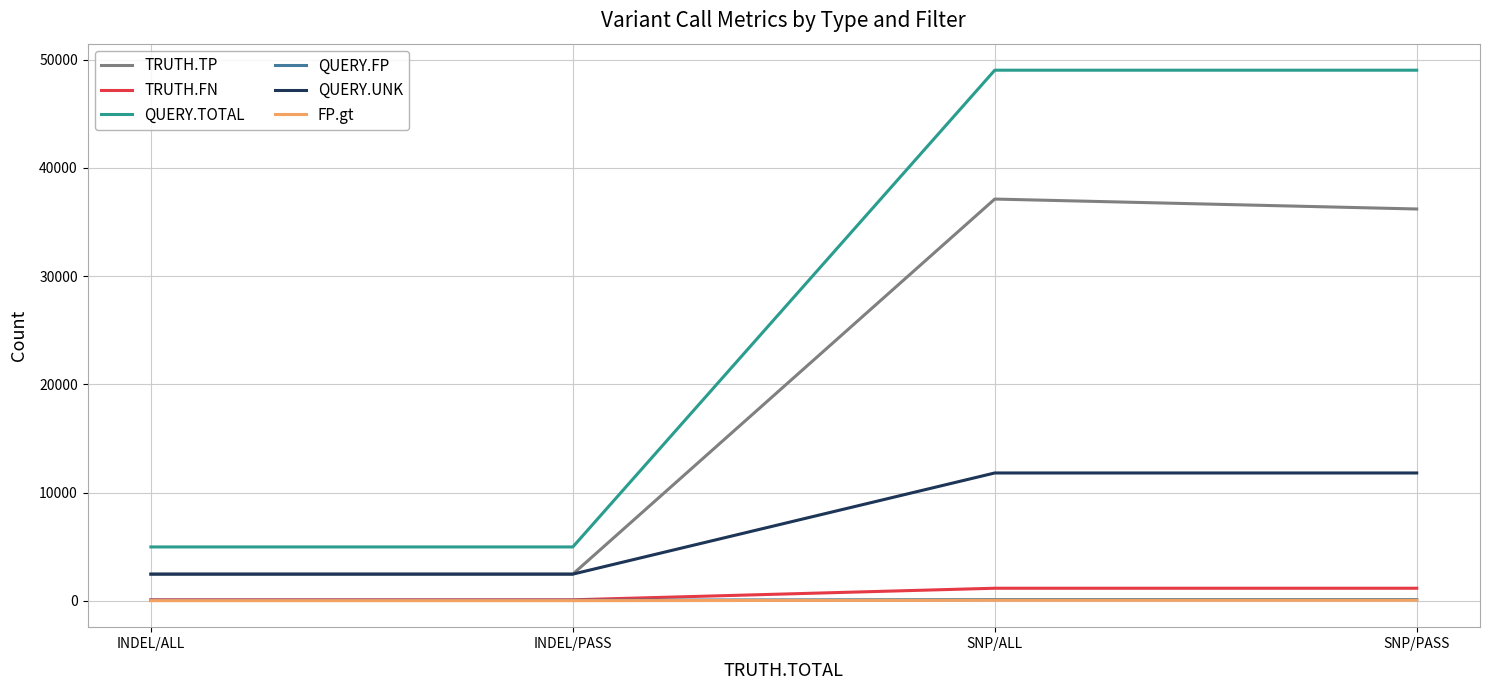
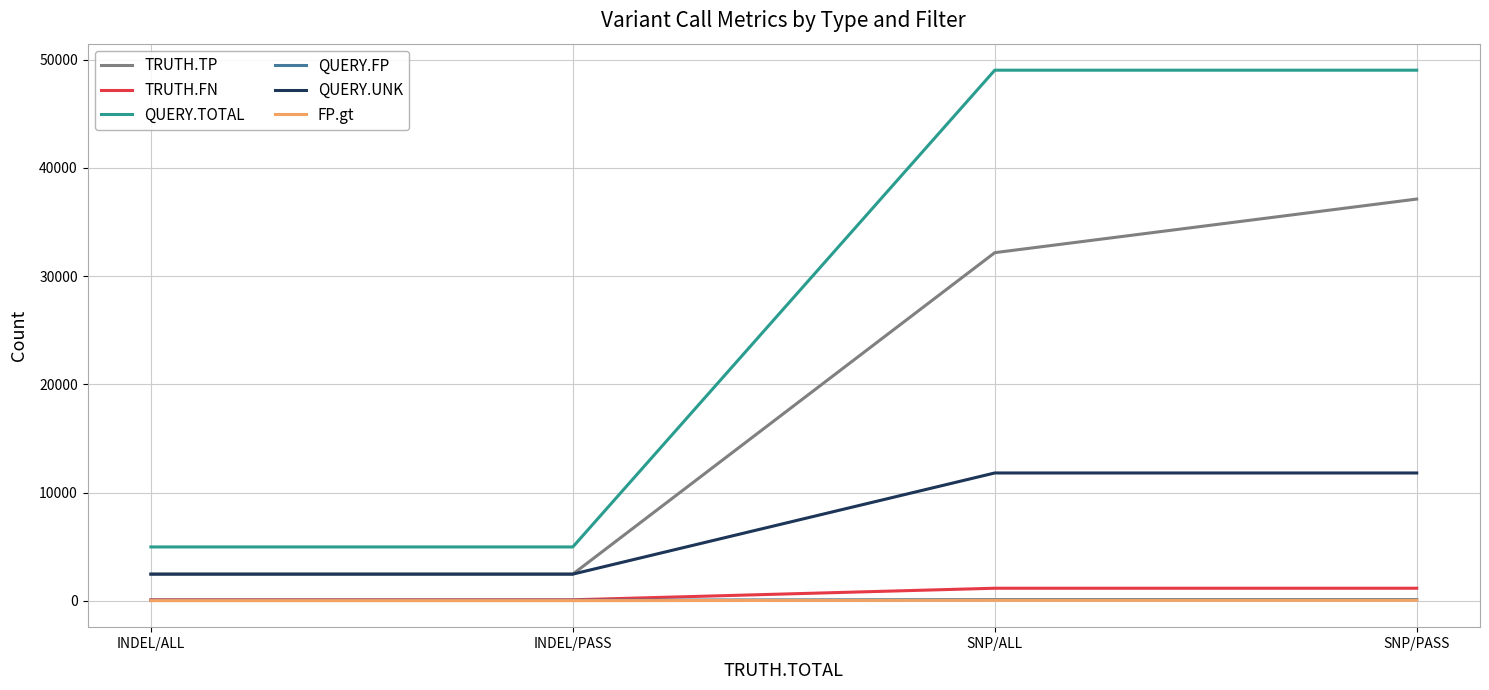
TRUTH.TP, SNP/ALL: 37100 -> 32200
TRUTH.TP, SNP/PASS: 36200 -> 37100
